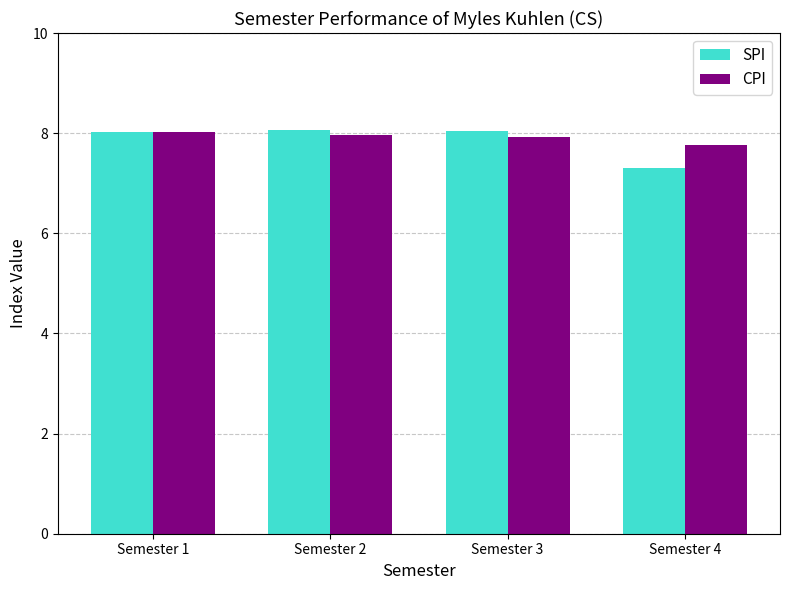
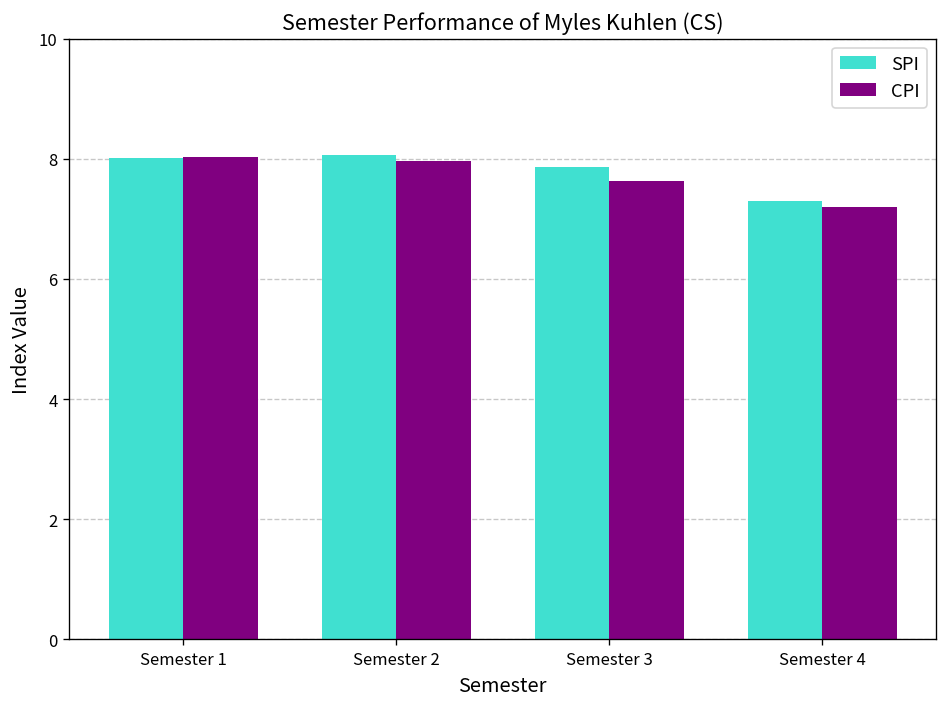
SPI, Semester 3: 8.1 -> 7.9
CPI, Semester 3: 7.9 -> 7.6
CPI, Semester 4: 7.8 -> 7.2
